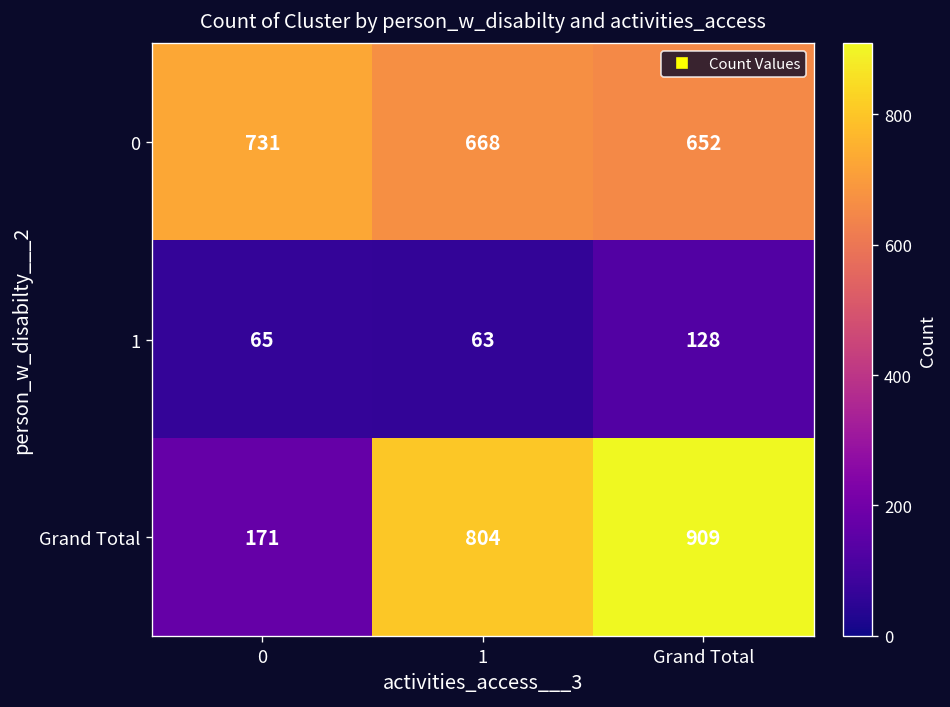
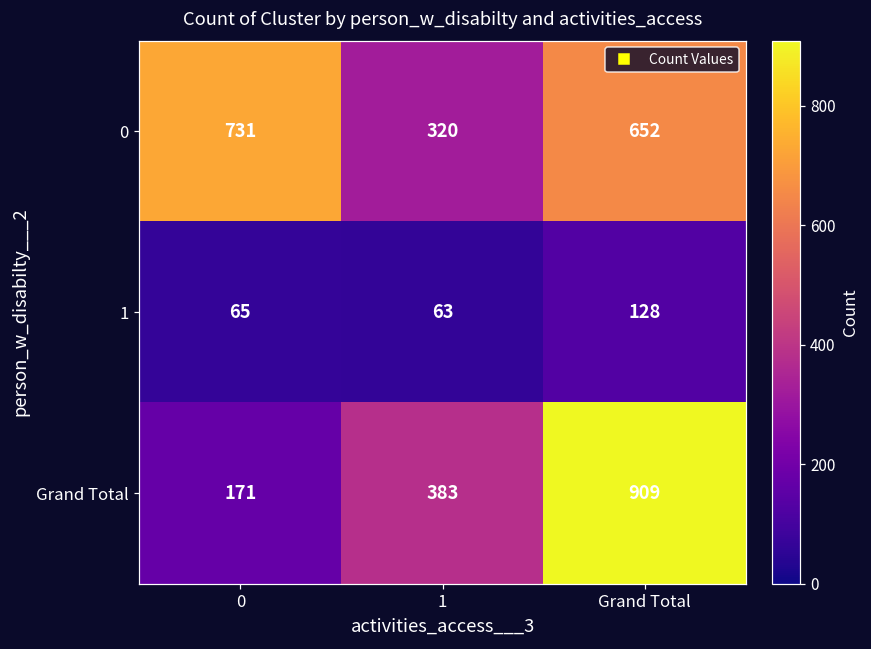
0, 1: 668 -> 320
Grand Total, 1: 804 -> 383
